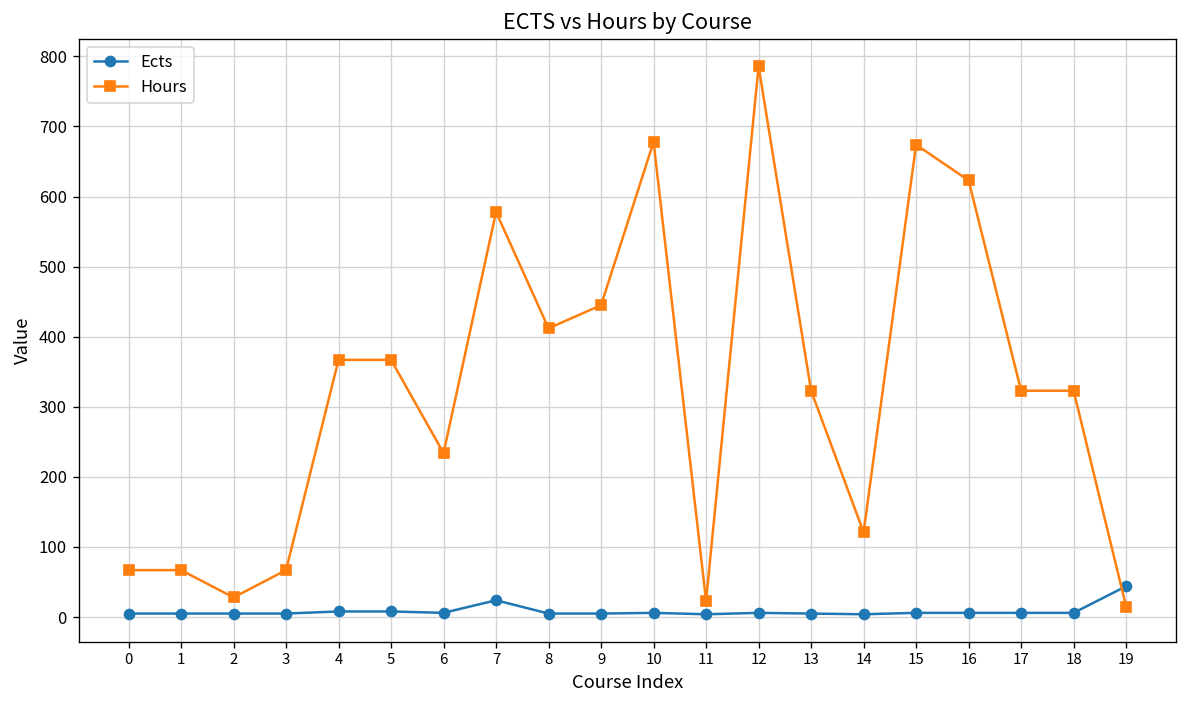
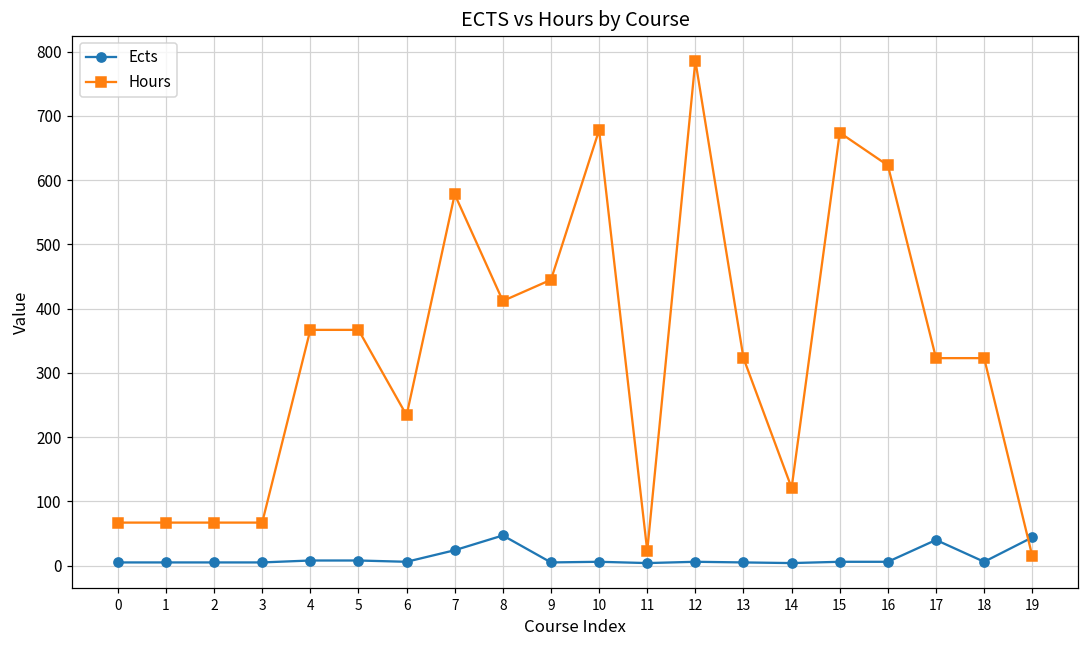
Hours, 2: 30 -> 70
Ects, 8: 10 -> 50
Ects, 17: 10 -> 40
